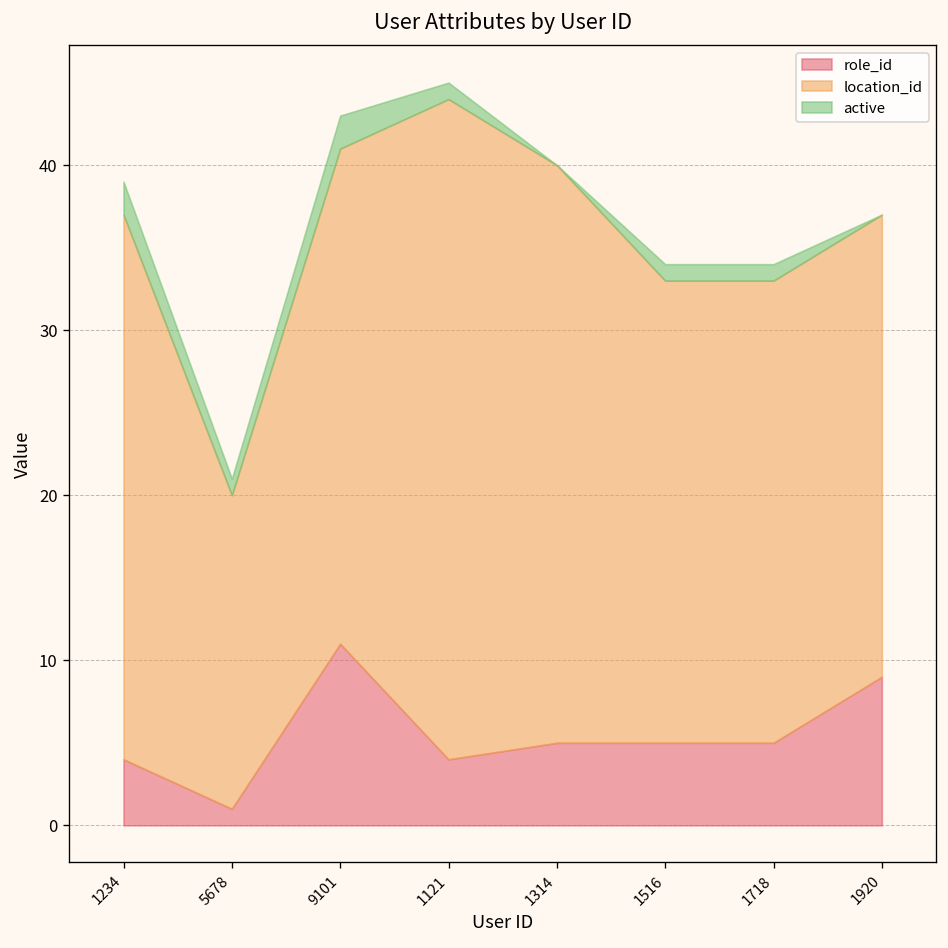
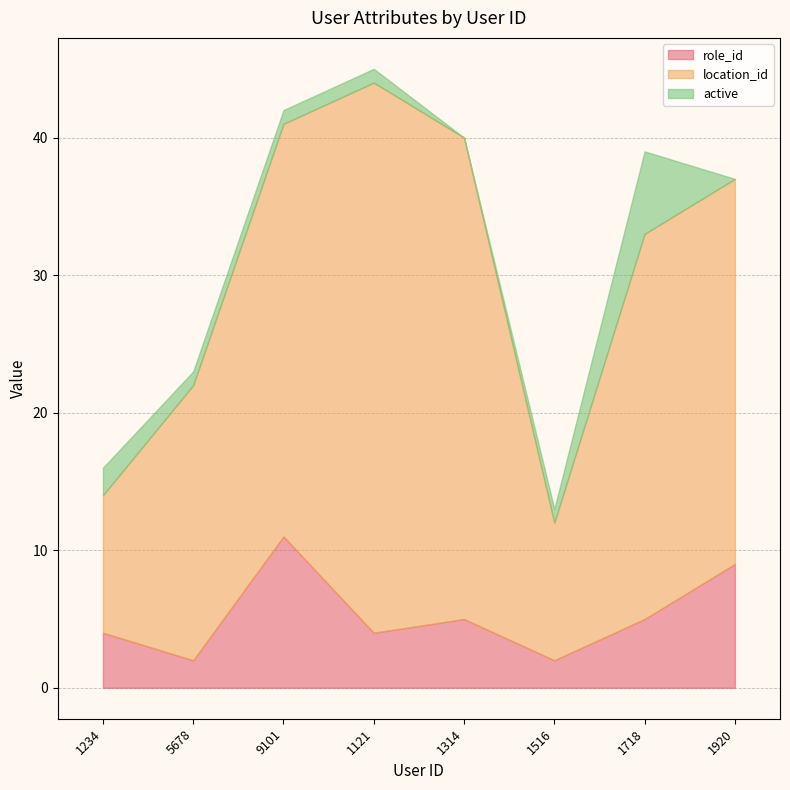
location_id, 1234: 33 -> 10
role_id, 5678: 1 -> 2
location_id, 5678: 19 -> 20
active, 9101: 2 -> 1
role_id, 1516: 5 -> 2
location_id, 1516: 28 -> 10
active, 1718: 1 -> 6
